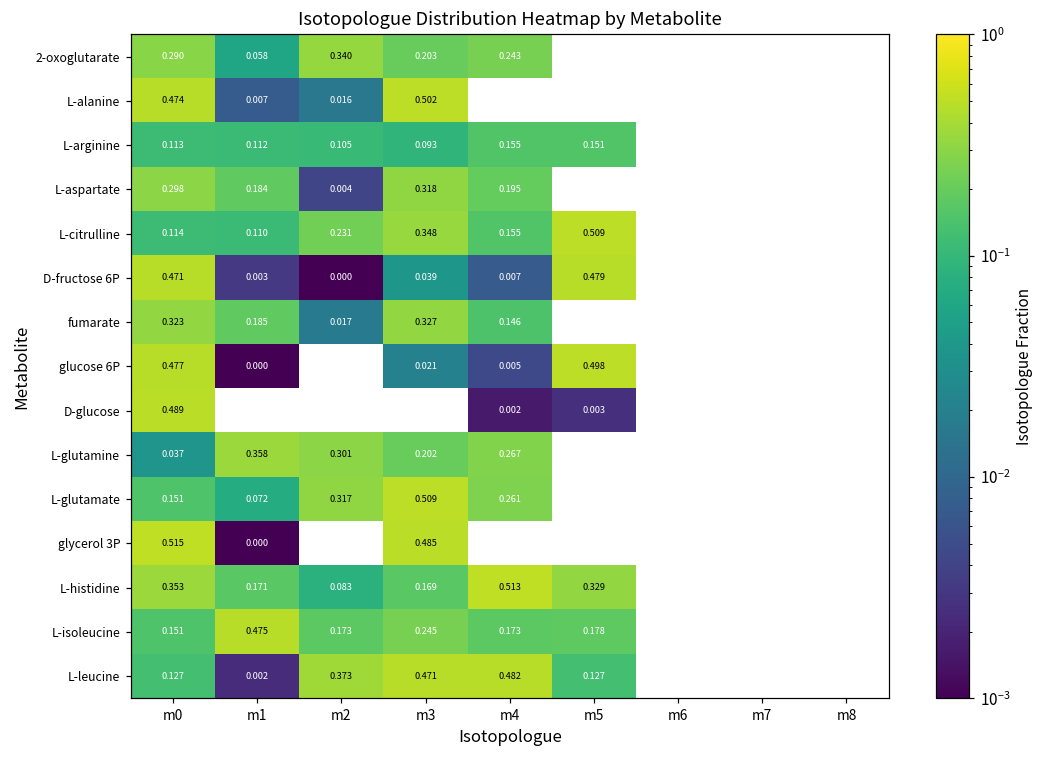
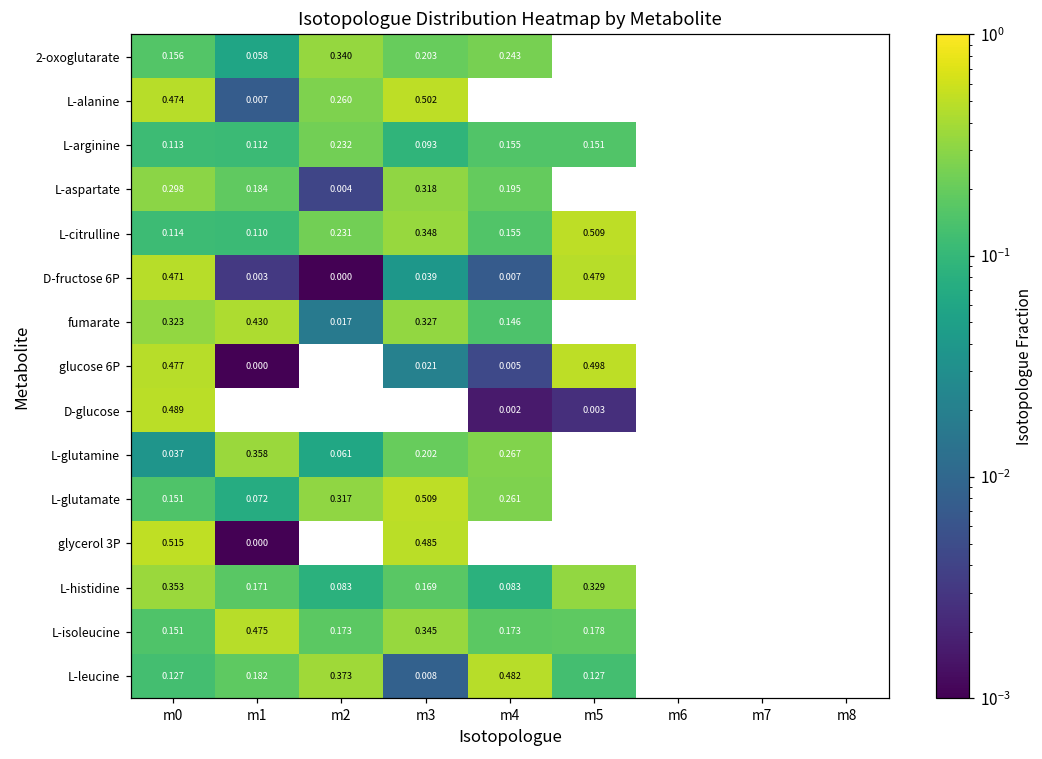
2-oxoglutarate, m0: 0.290 -> 0.156
L-alanine, m2: 0.016 -> 0.260
L-arginine, m2: 0.105 -> 0.232
fumarate, m1: 0.185 -> 0.430
L-glutamine, m2: 0.301 -> 0.061
L-histidine, m4: 0.513 -> 0.083
L-isoleucine, m3: 0.245 -> 0.345
L-leucine, m1: 0.002 -> 0.182
L-leucine, m3: 0.471 -> 0.008
